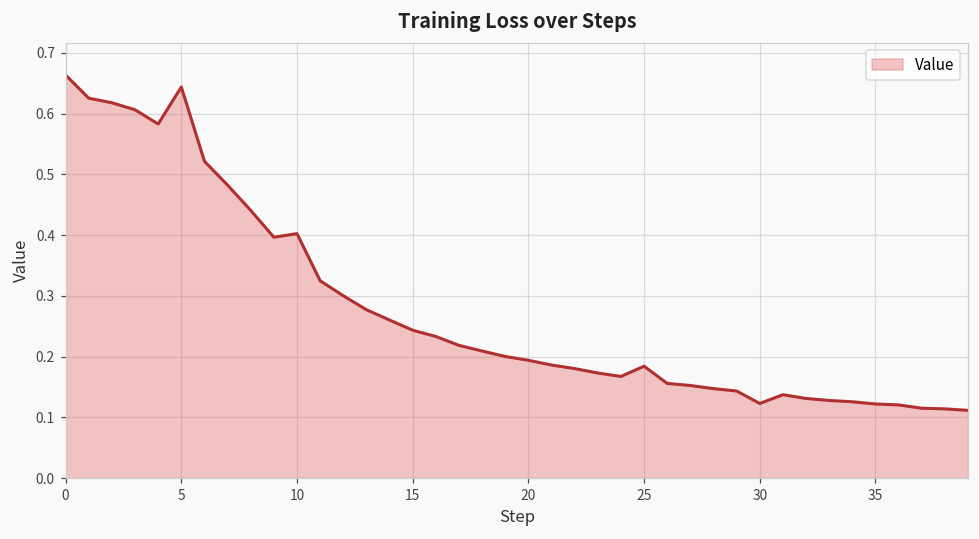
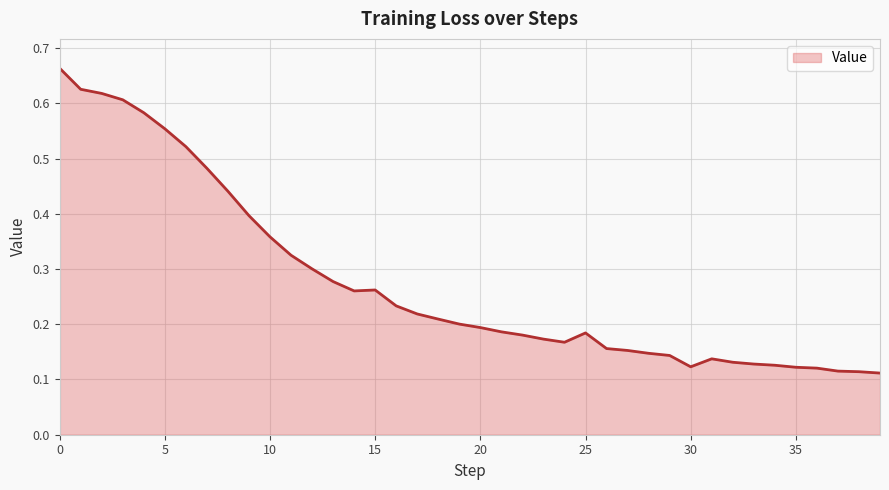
5: 0.64 -> 0.55
10: 0.40 -> 0.36
15: 0.24 -> 0.26
